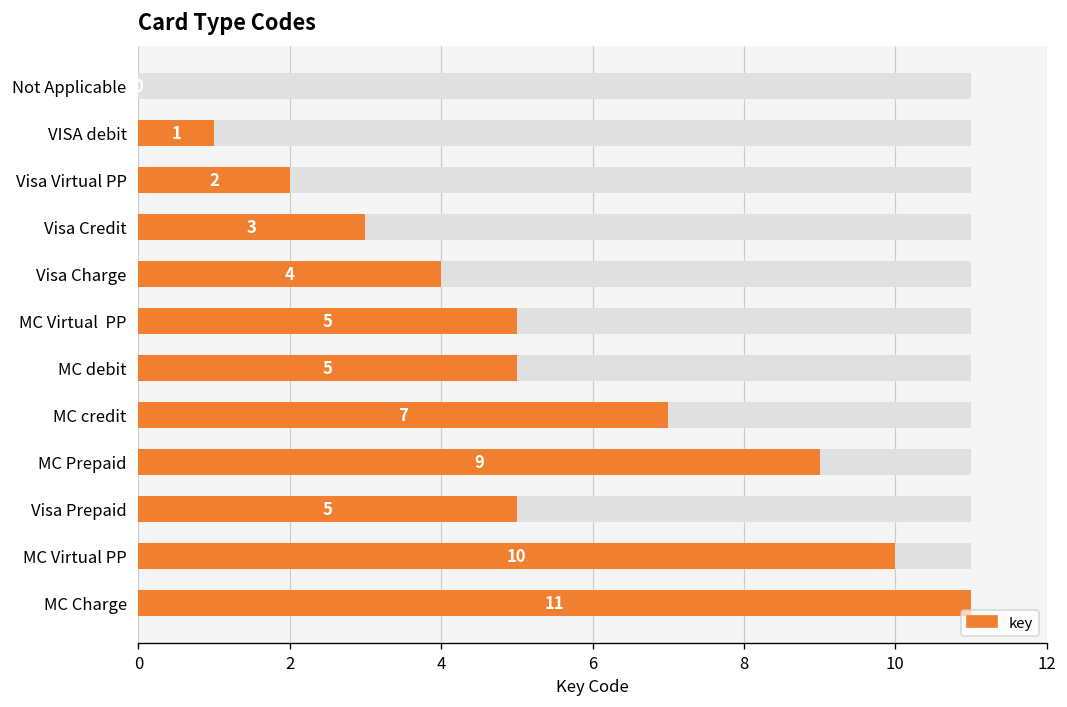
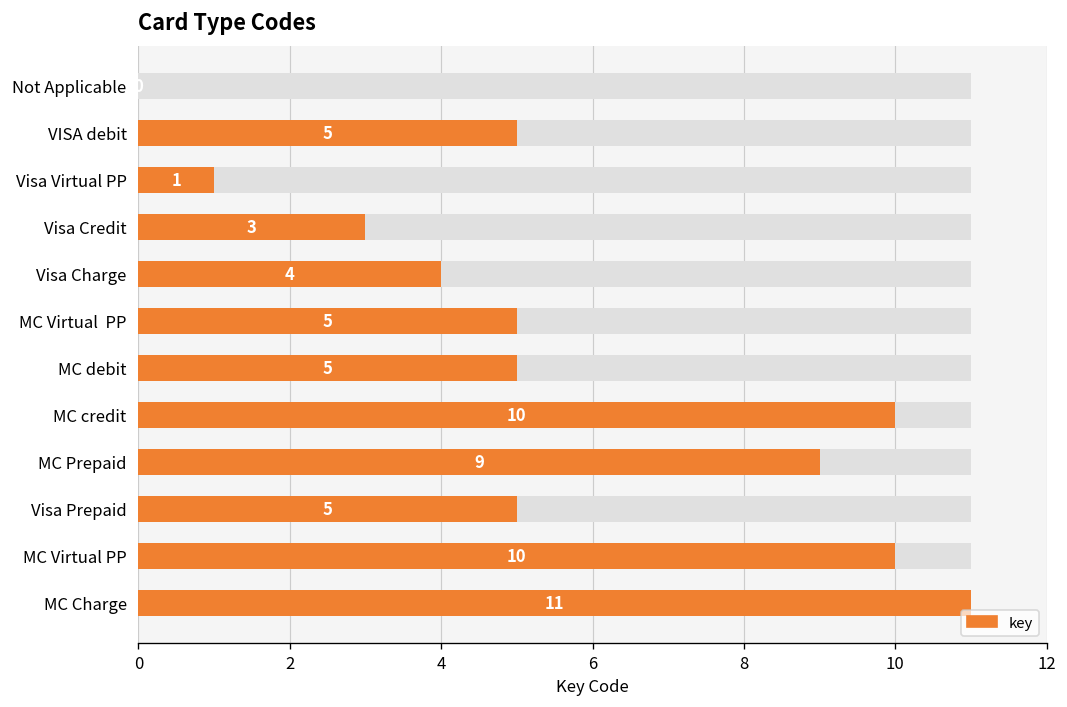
key, VISA debit: 1 -> 5
key, Visa Virtual PP: 2 -> 1
key, MC credit: 7 -> 10
